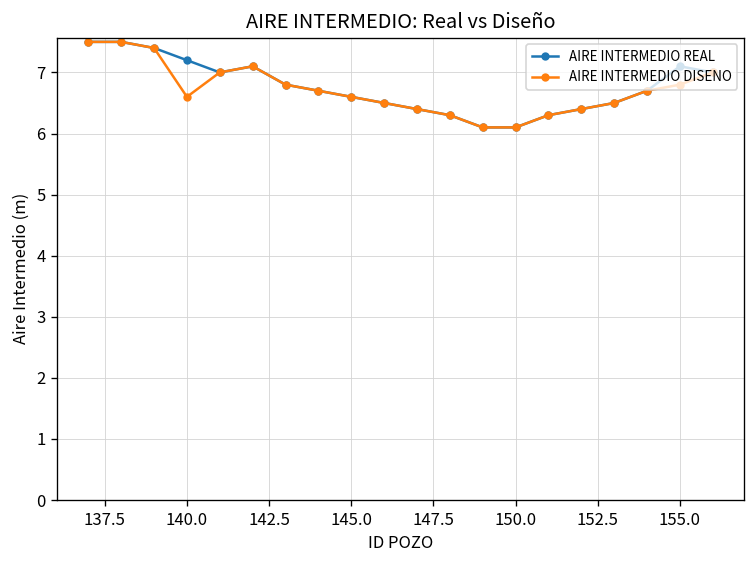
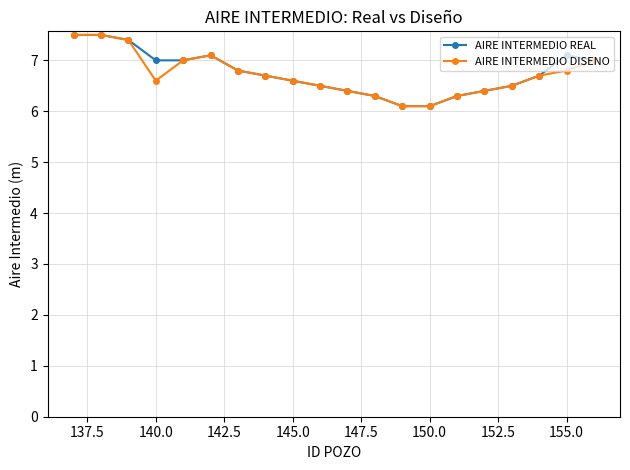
AIRE INTERMEDIO REAL, 140.0: 7.2 -> 7.0
